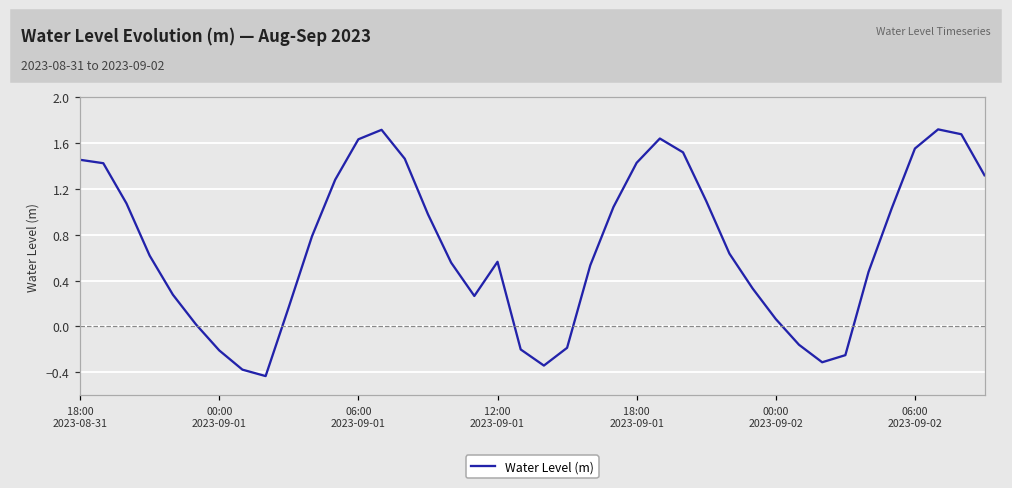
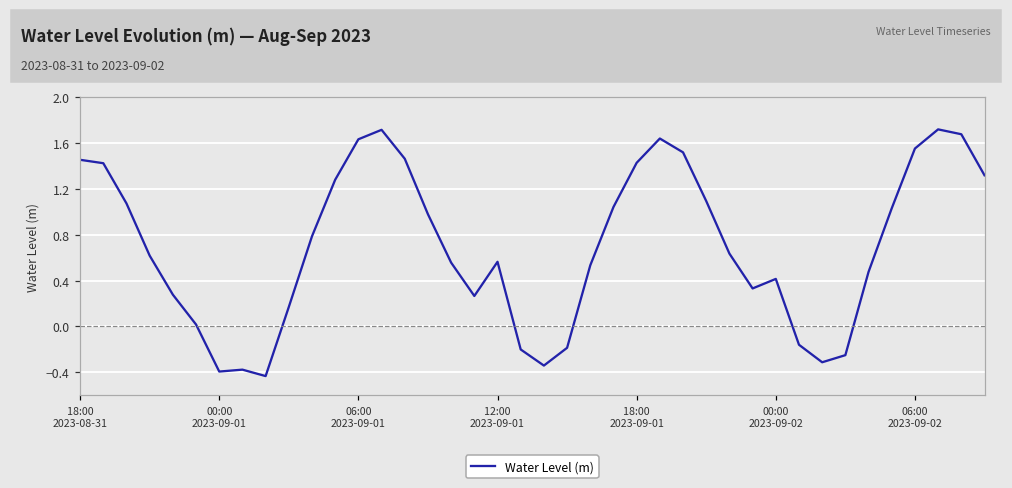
00:00 2023-09-01: -0.21 -> -0.39
00:00 2023-09-02: 0.06 -> 0.41
